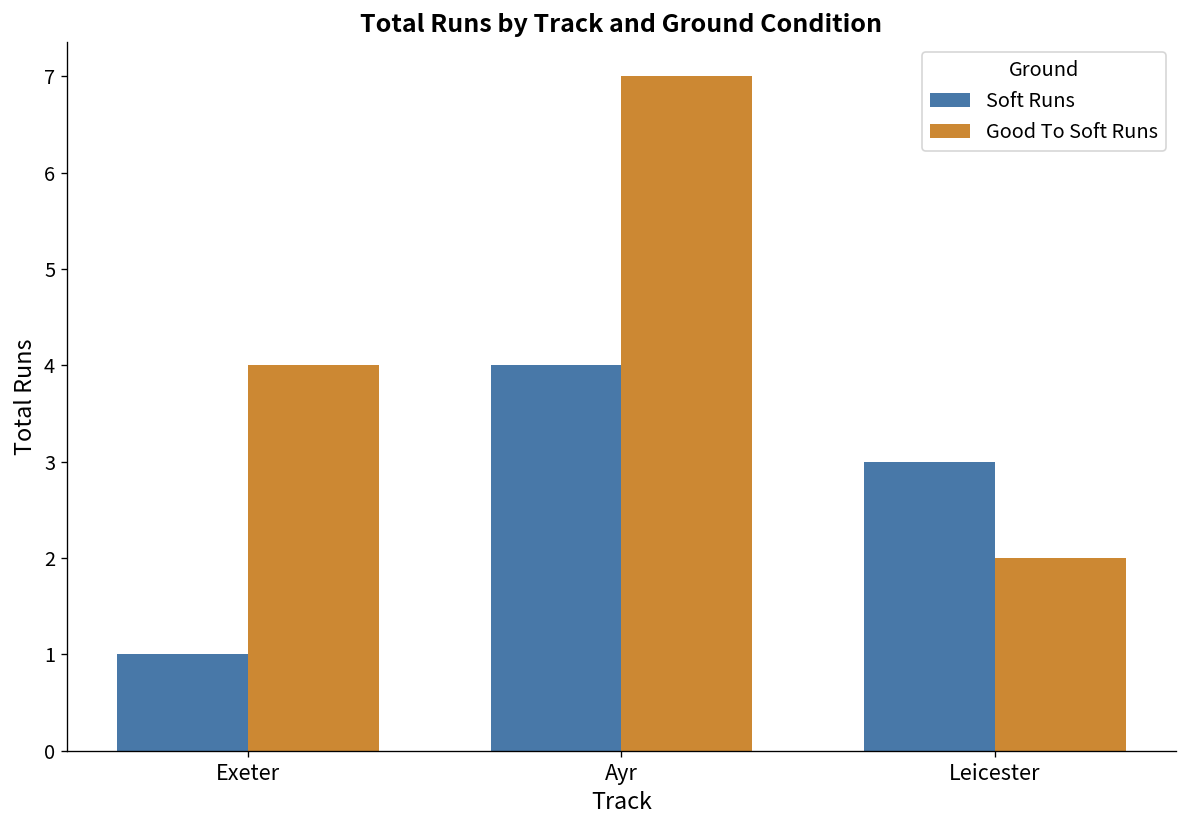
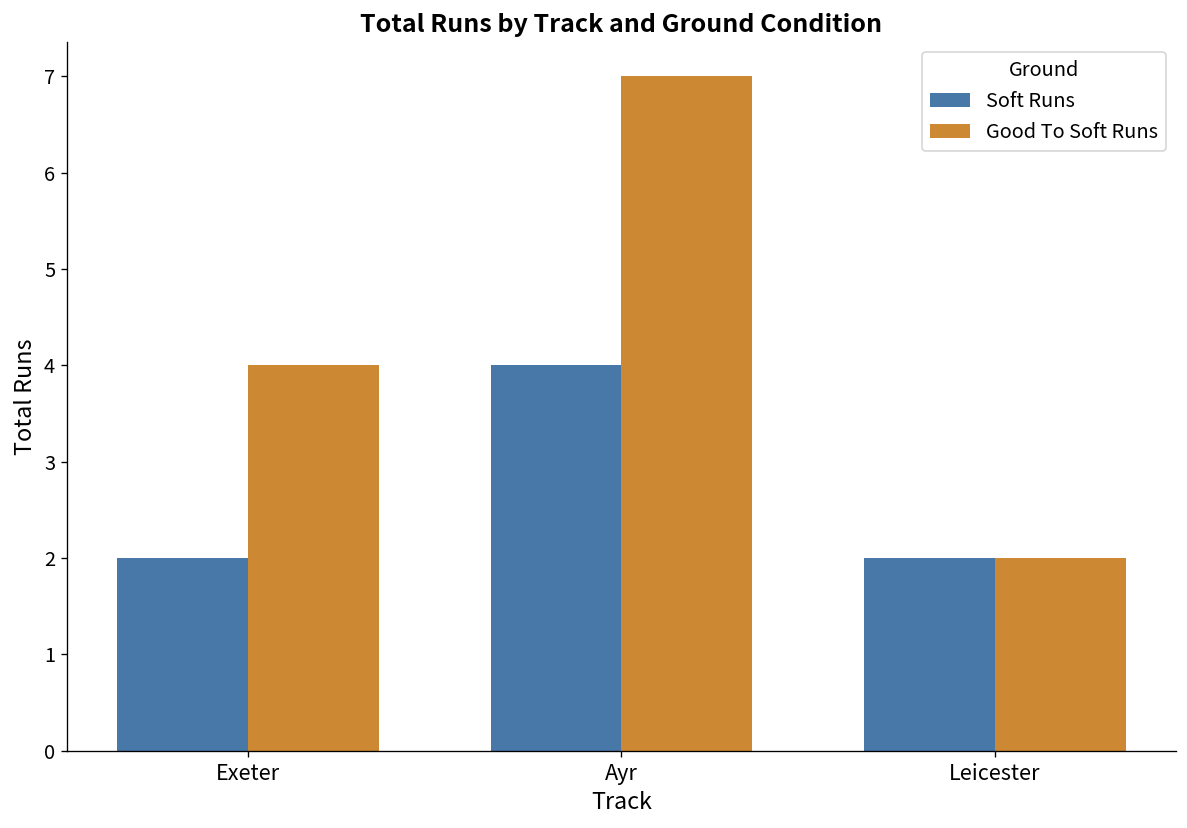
Soft Runs, Exeter: 1 -> 2
Soft Runs, Leicester: 3 -> 2
